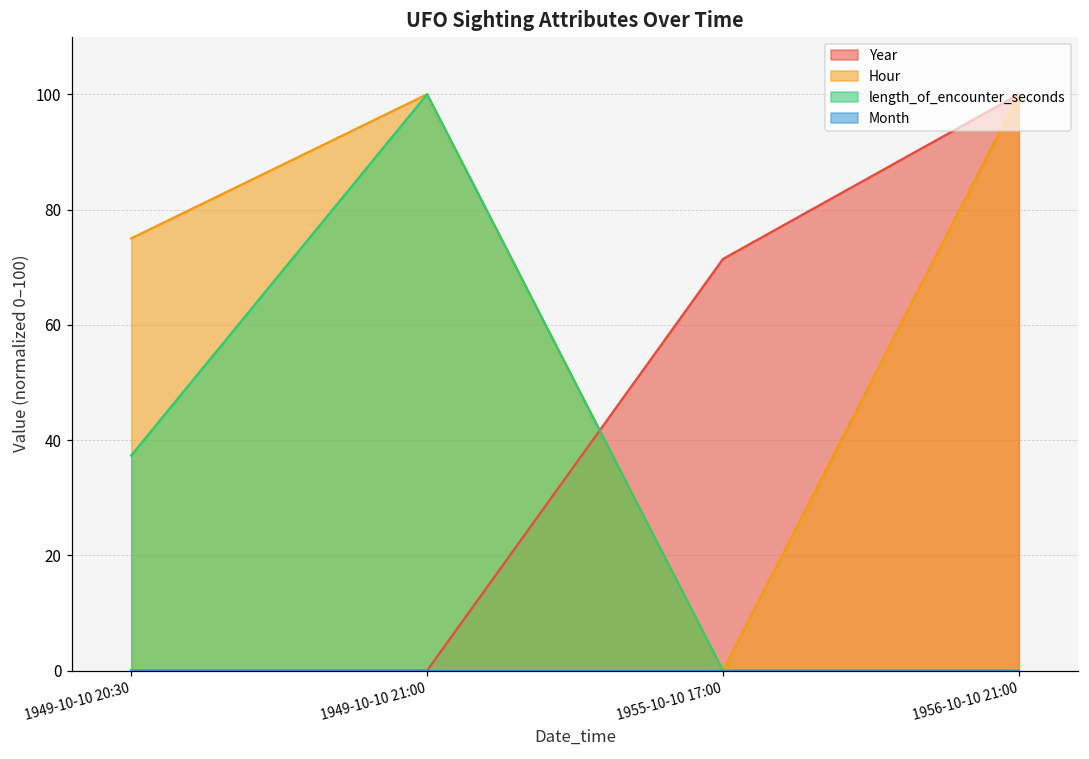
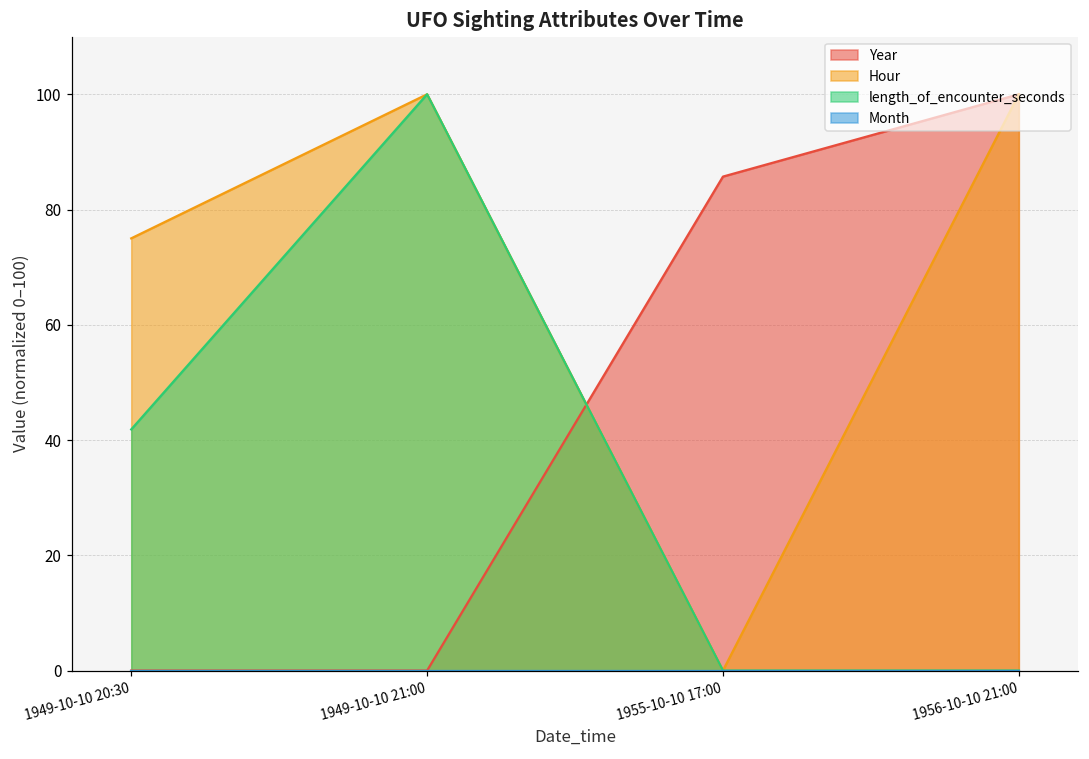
length_of_encounter_seconds, 1949-10-10 20:30: 37 -> 42
Year, 1955-10-10 17:00: 71 -> 86
